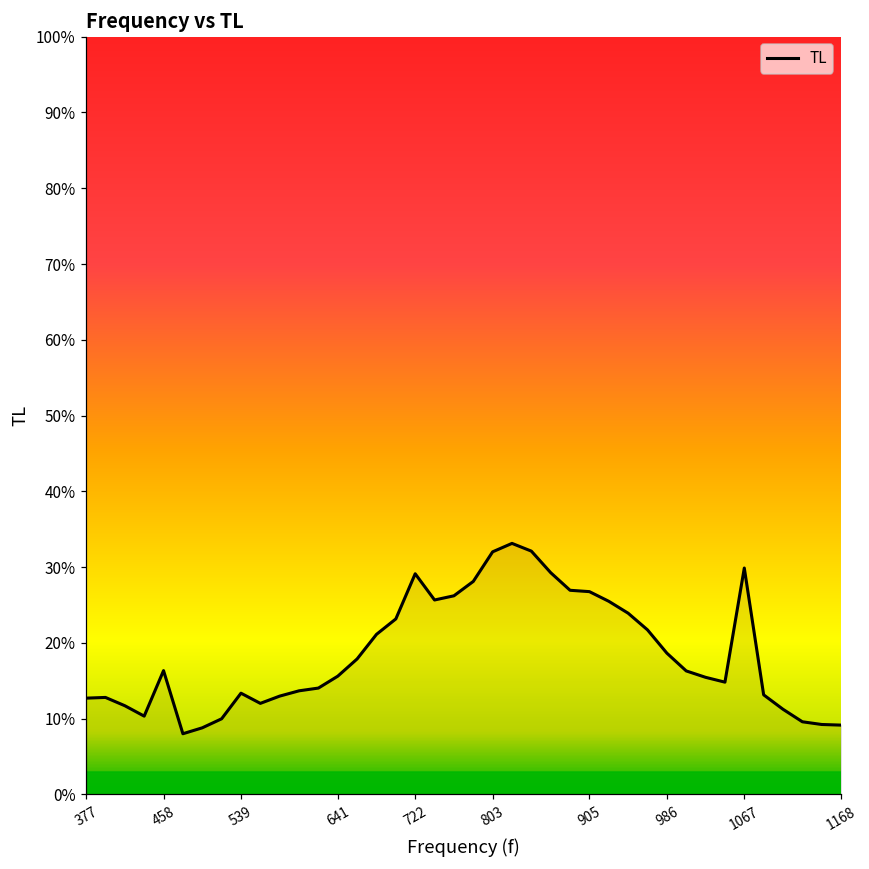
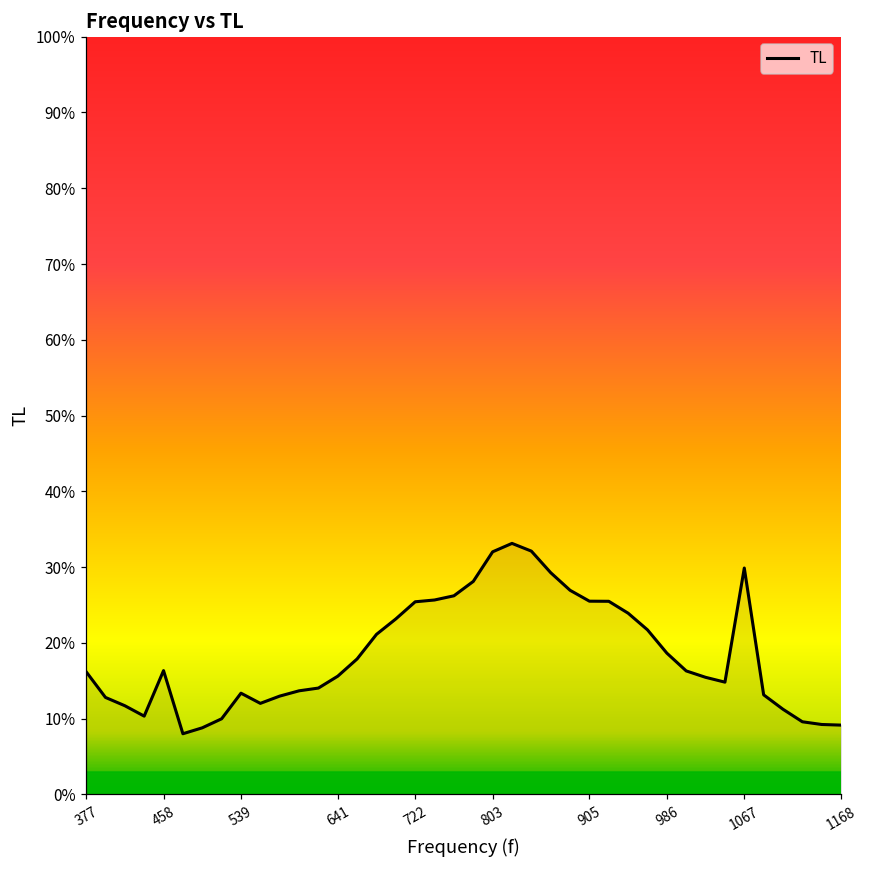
377: 13% -> 16%
722: 29% -> 25%
905: 27% -> 26%
